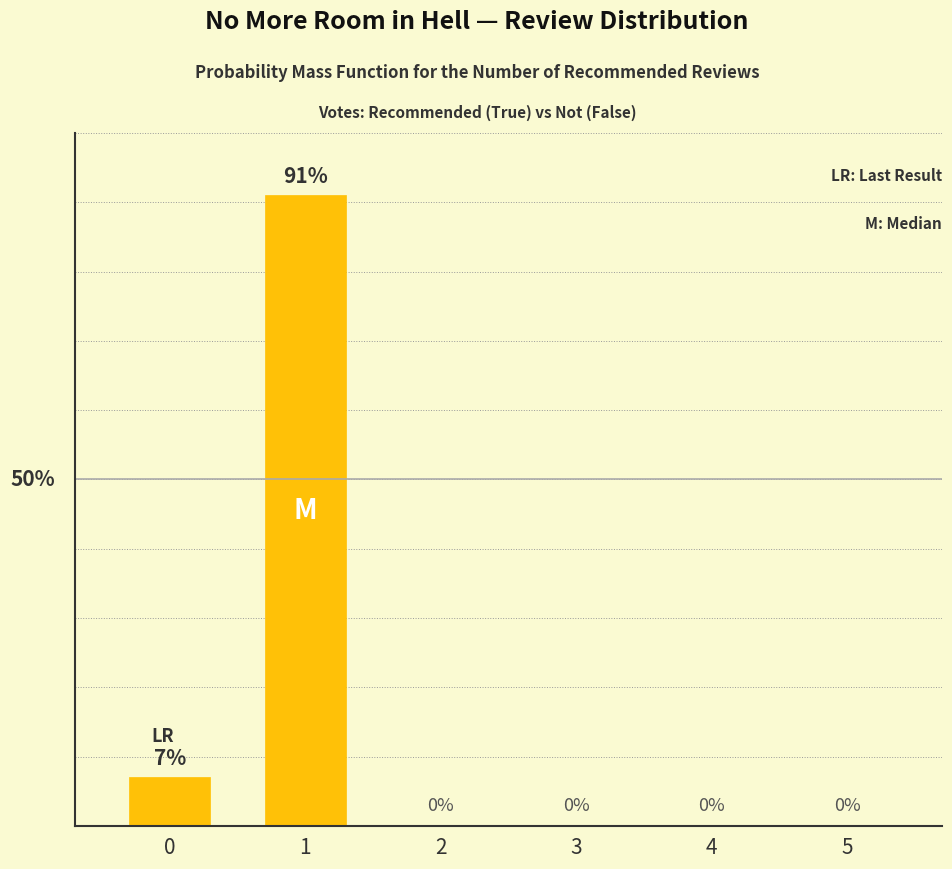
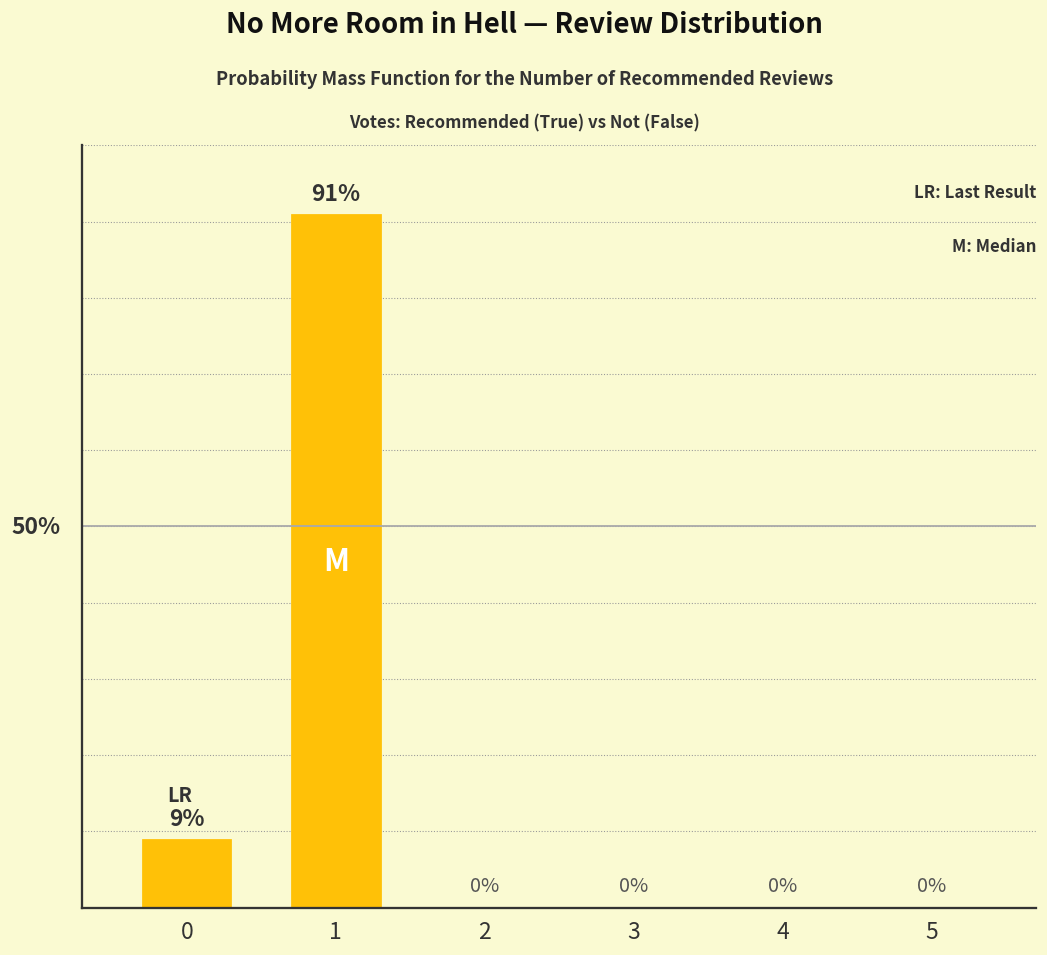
0: 7% -> 9%
